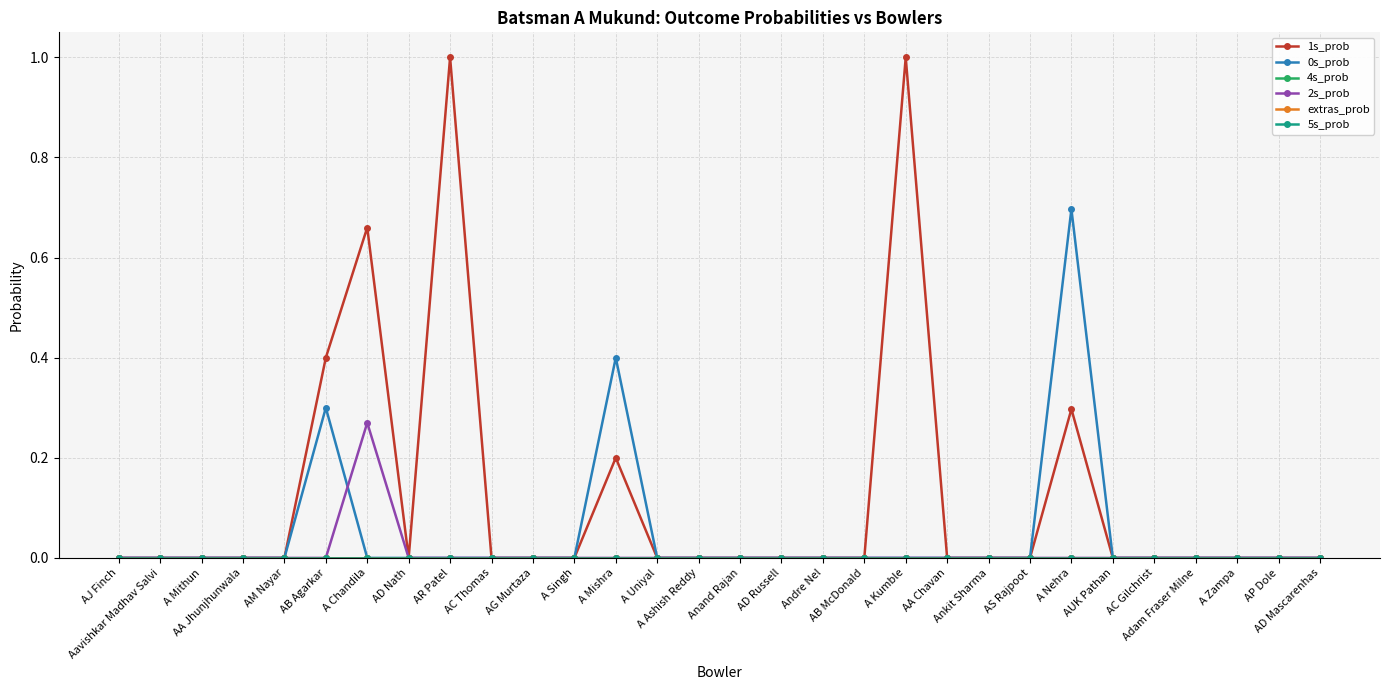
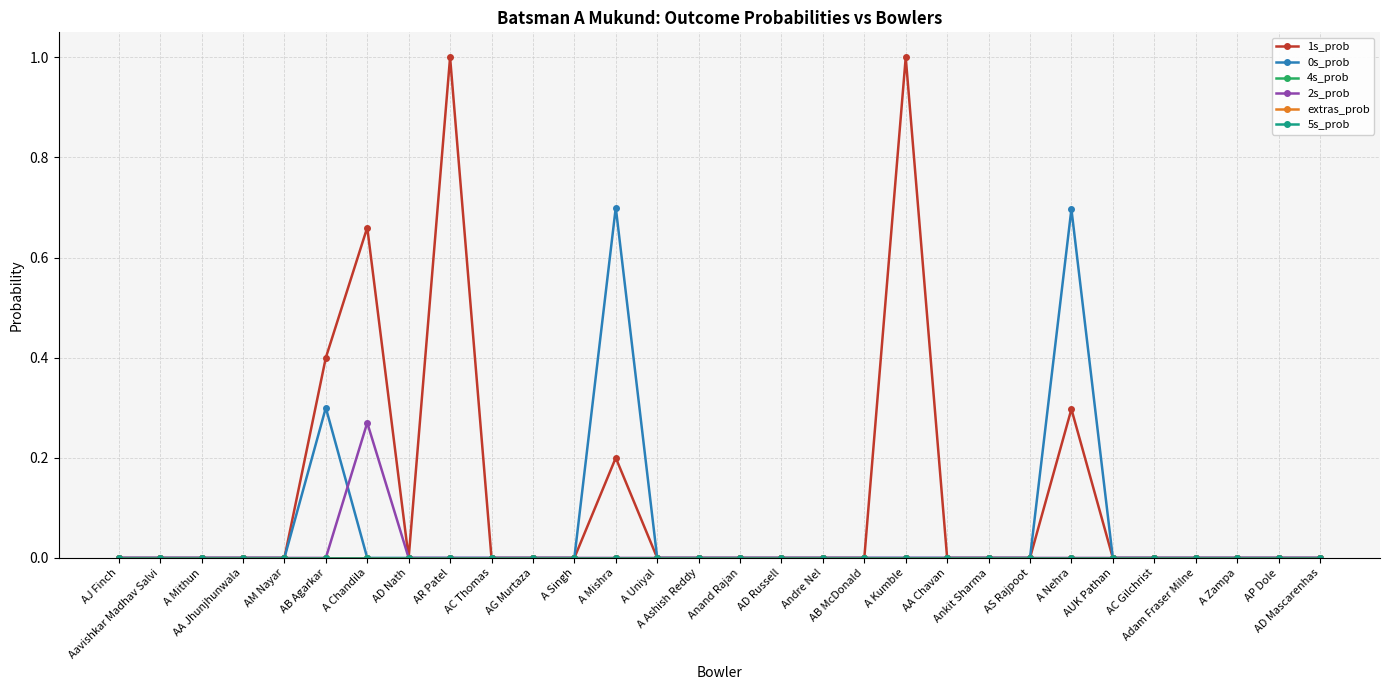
0s_prob, A Mishra: 0.4 -> 0.7
